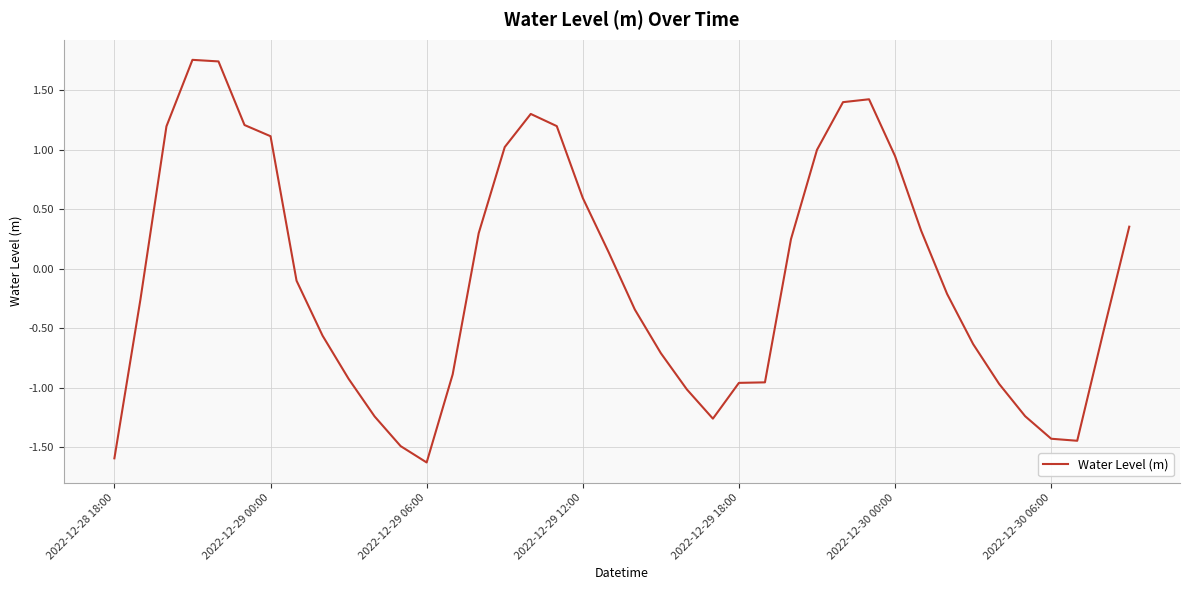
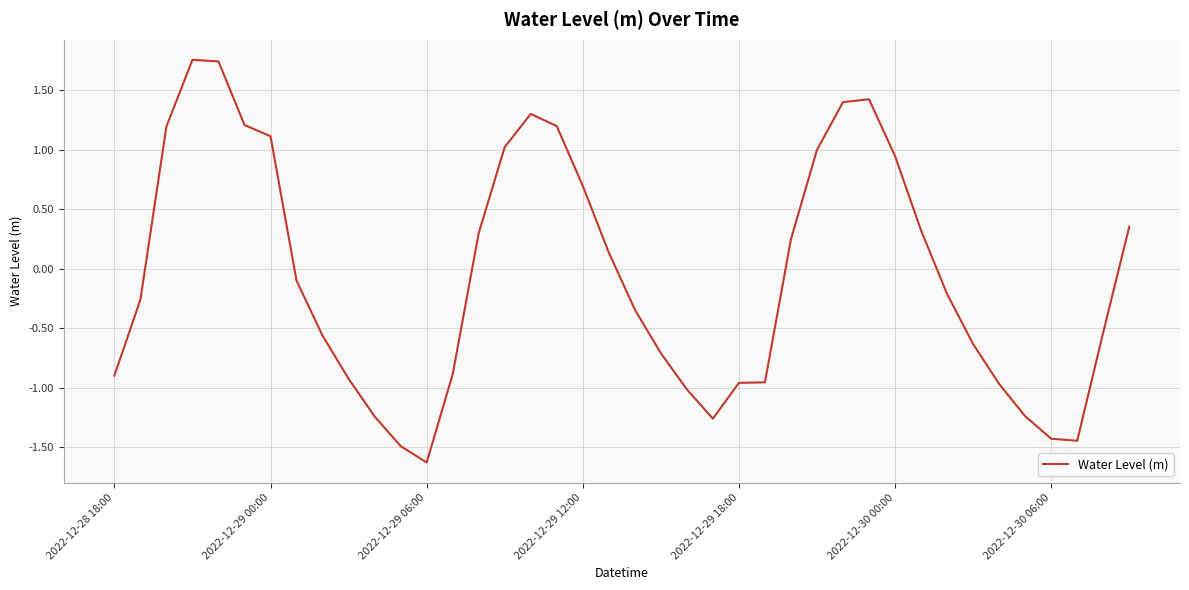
2022-12-28 18:00: -1.59 -> -0.90
2022-12-29 12:00: 0.59 -> 0.69
